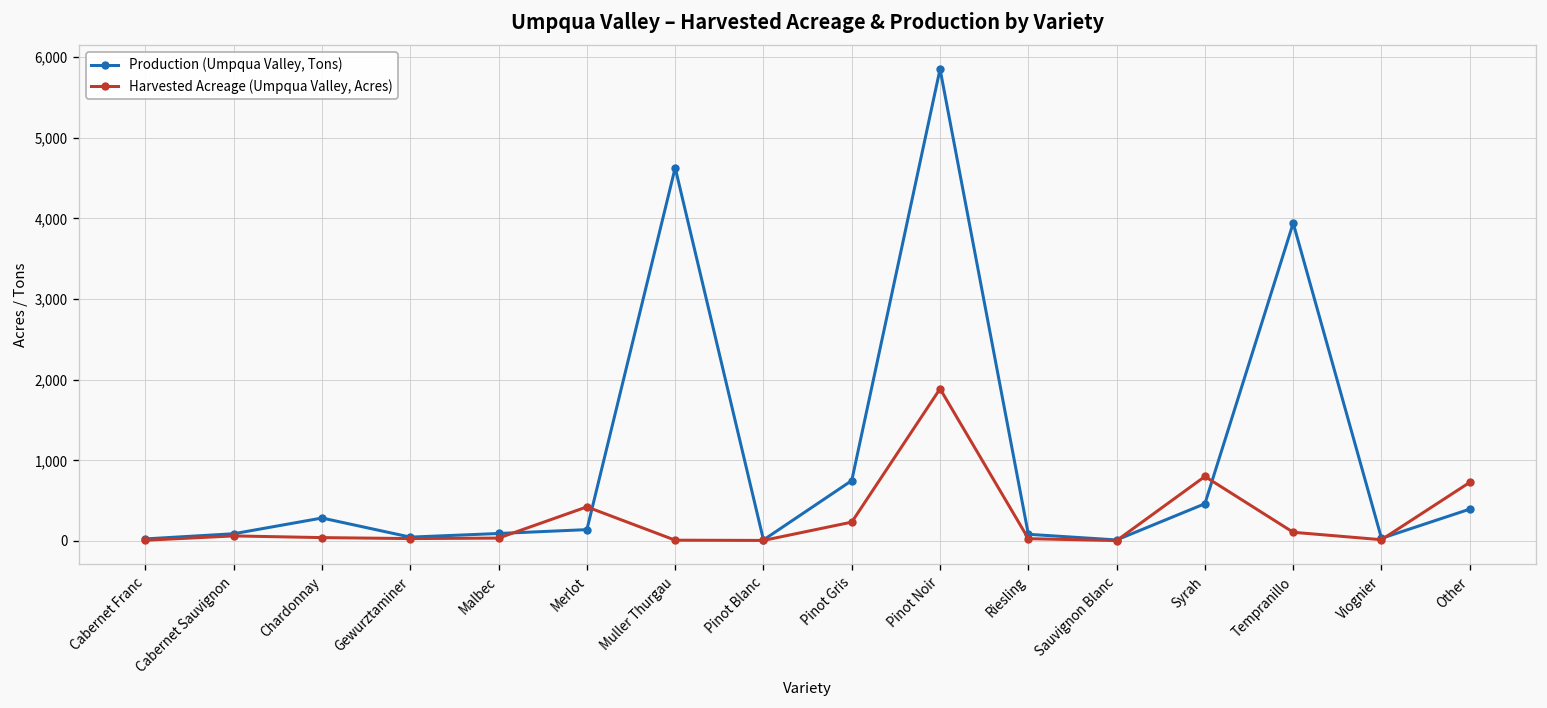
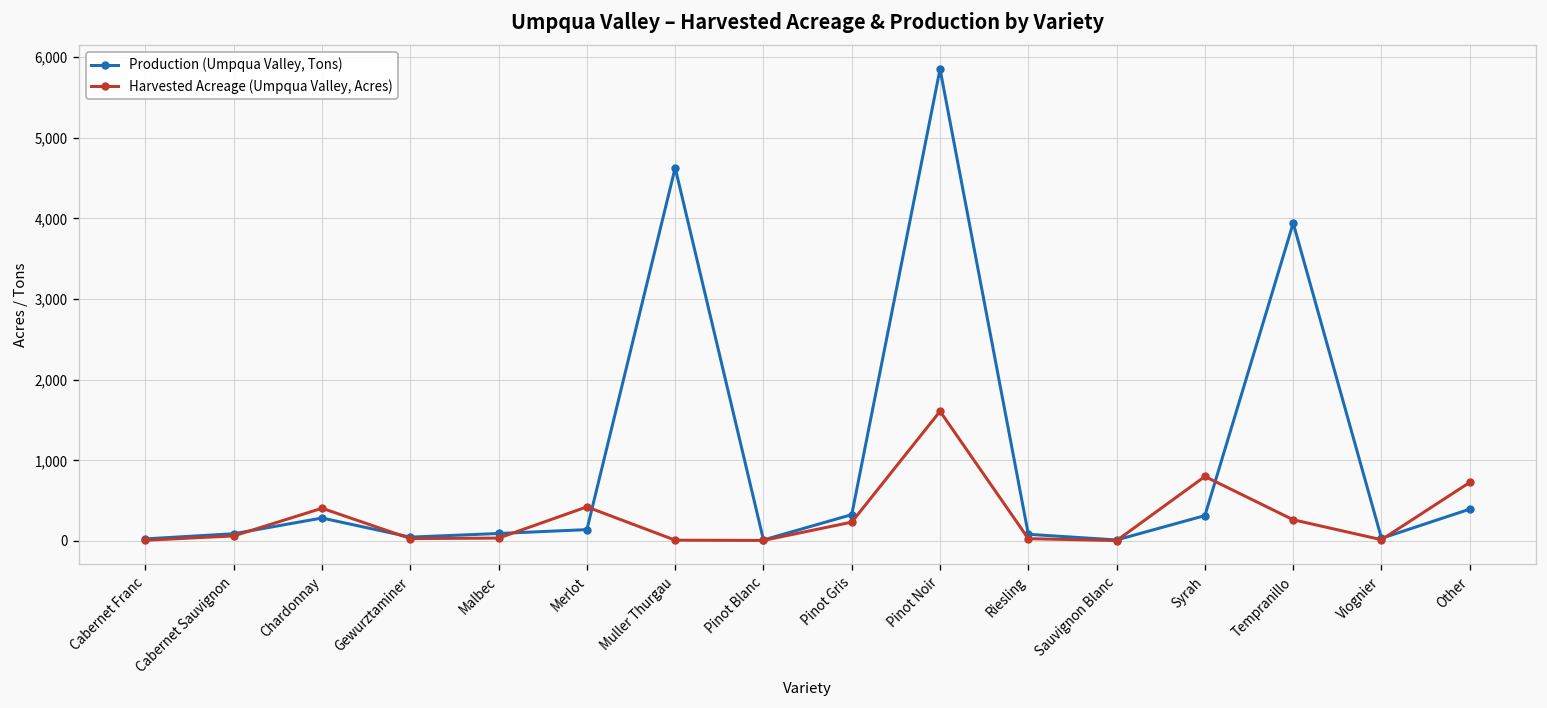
Harvested Acreage (Umpqua Valley, Acres), Chardonnay: 0 -> 400
Production (Umpqua Valley, Tons), Pinot Gris: 700 -> 300
Harvested Acreage (Umpqua Valley, Acres), Pinot Noir: 1,900 -> 1,600
Production (Umpqua Valley, Tons), Syrah: 500 -> 300
Harvested Acreage (Umpqua Valley, Acres), Tempranillo: 100 -> 300
